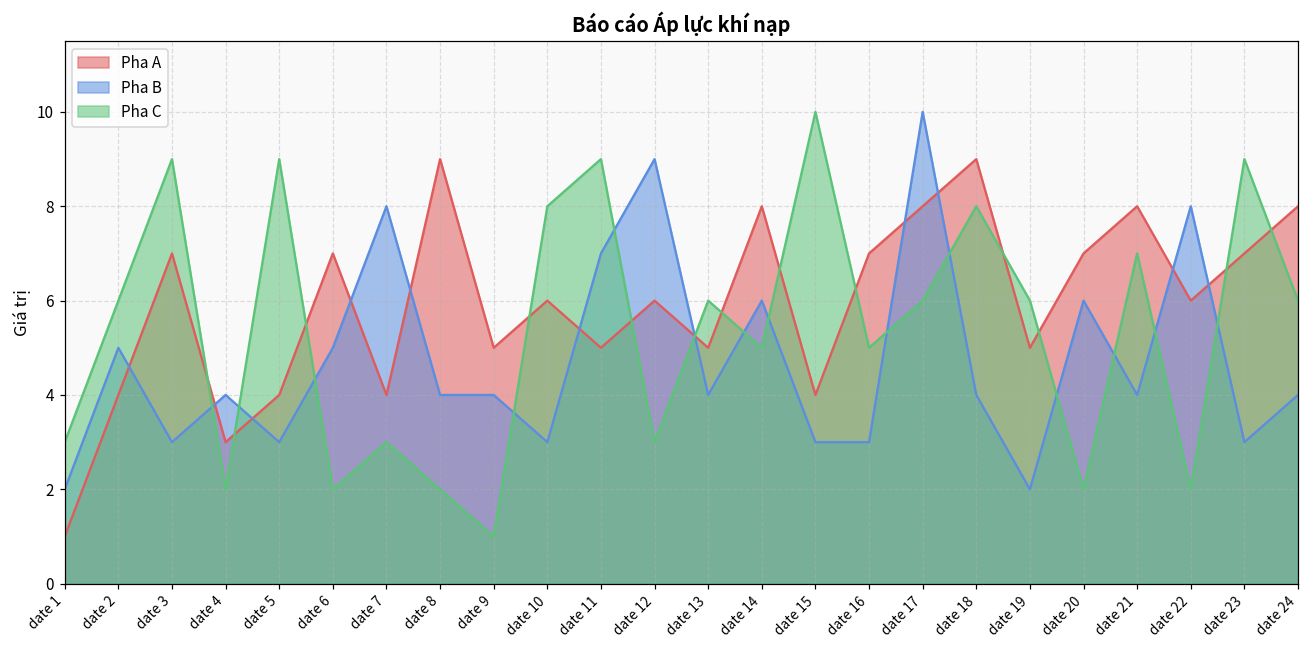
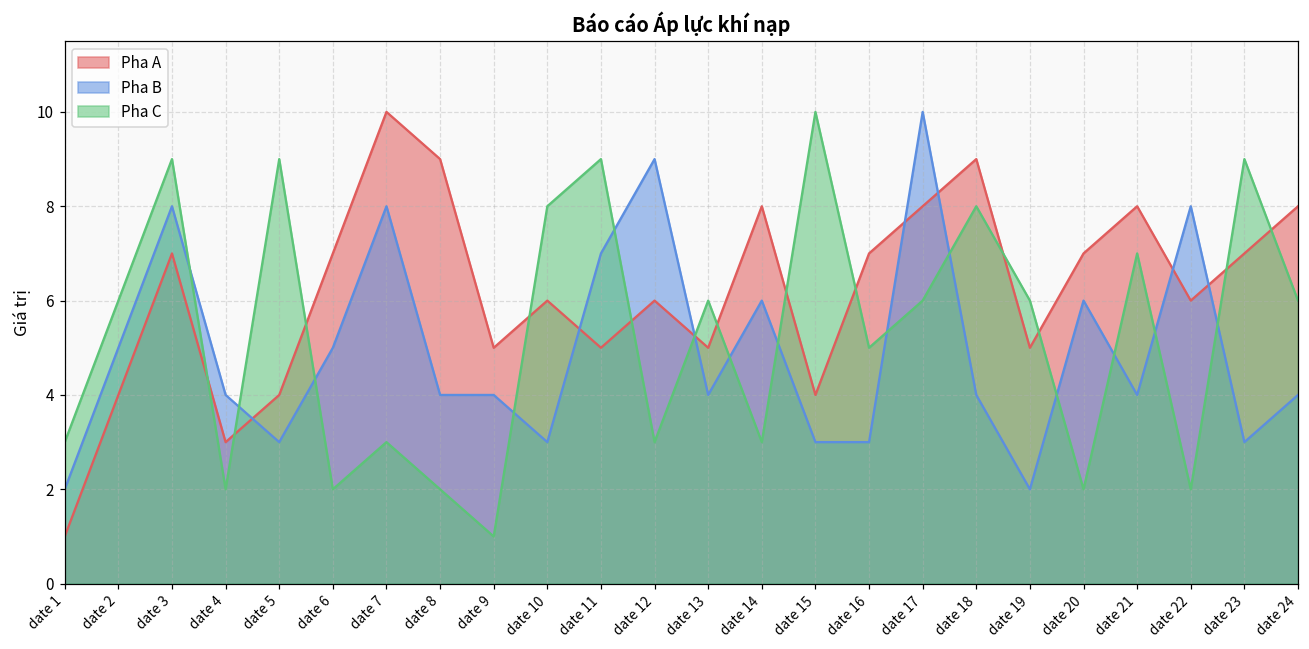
Pha B, date 3: 3 -> 8
Pha A, date 7: 4 -> 10
Pha C, date 14: 5 -> 3
